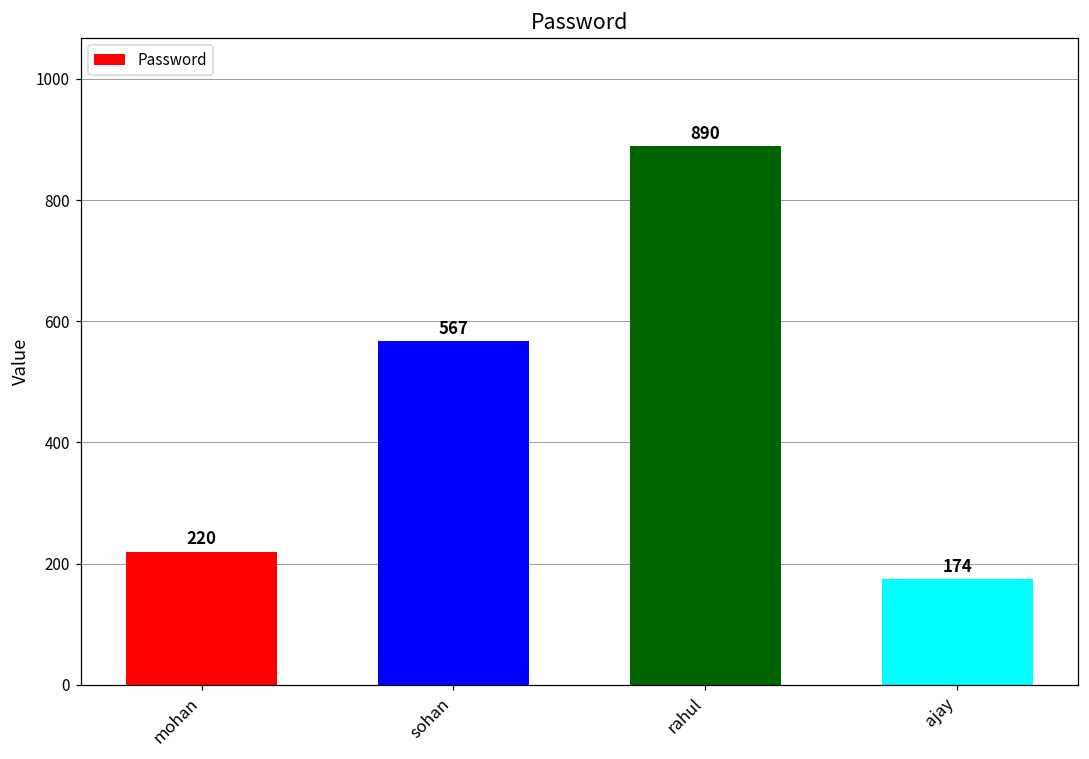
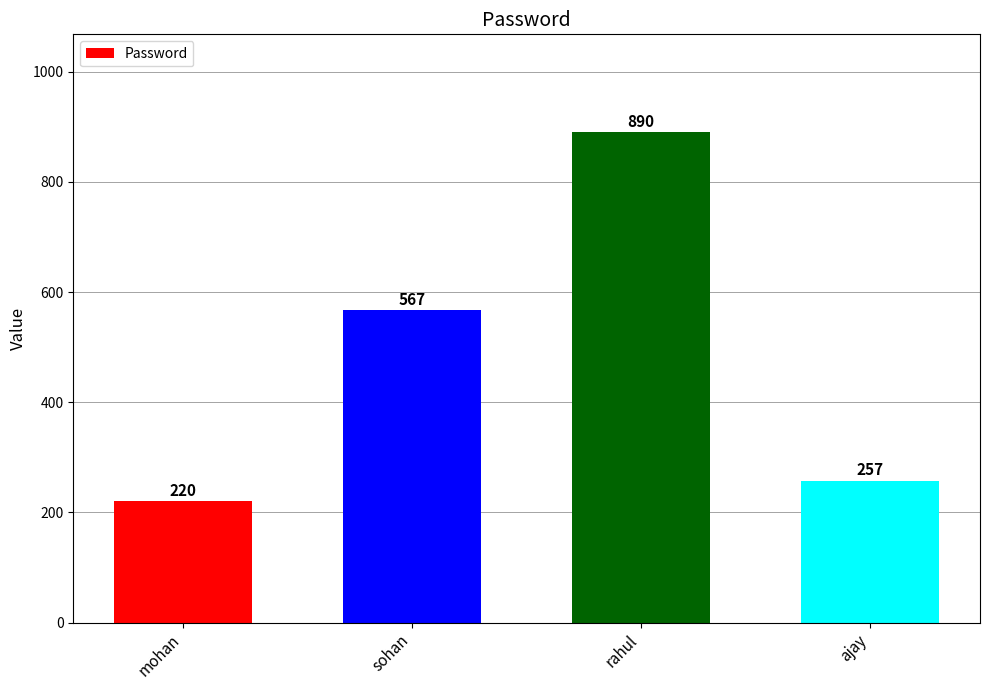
ajay: 174 -> 257
